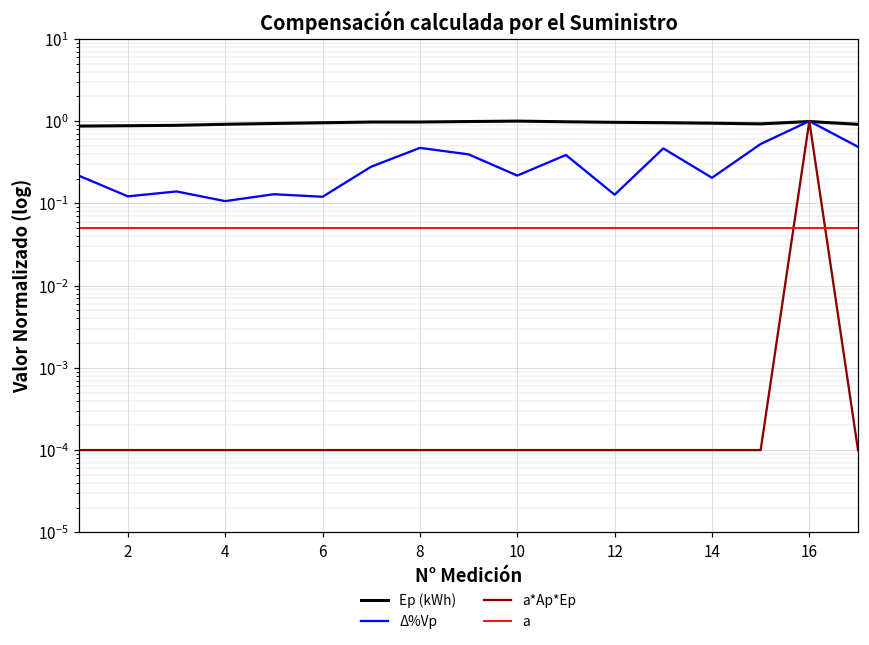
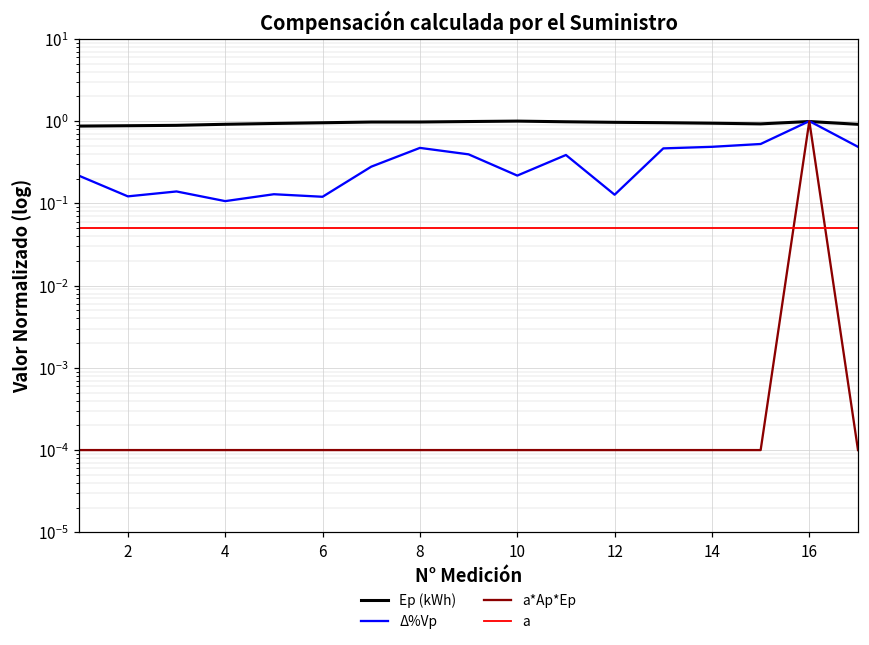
Δ%Vp, 14: 0.20 -> 0.5
